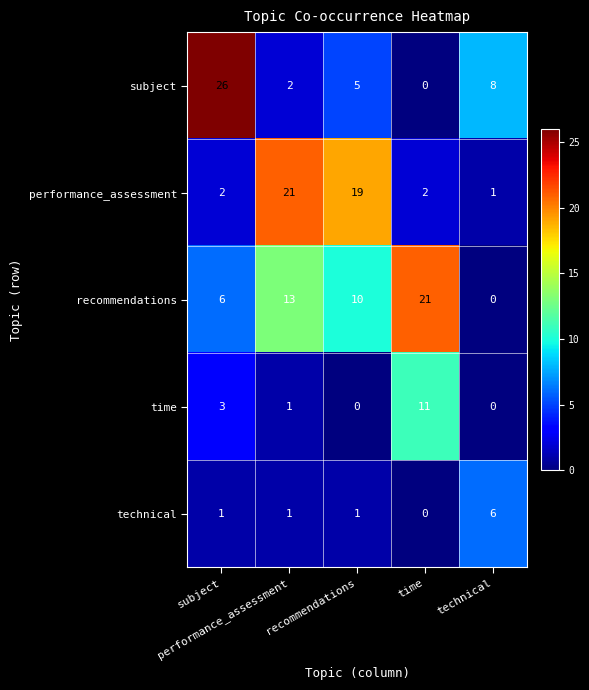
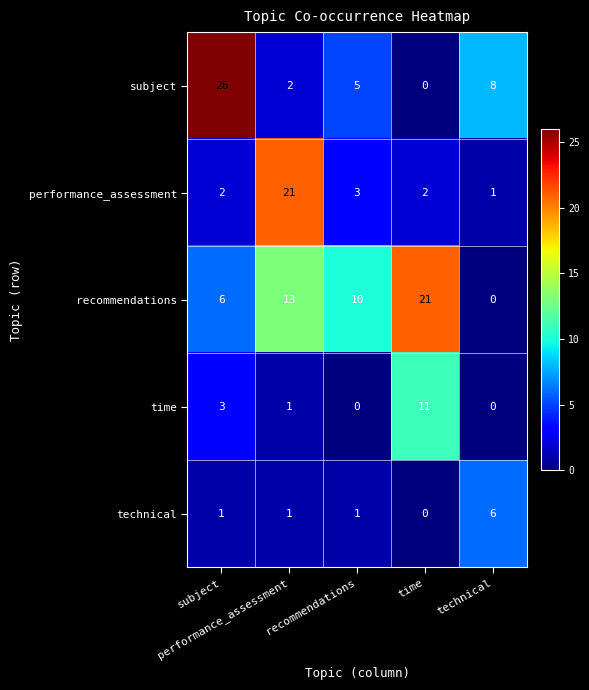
performance_assessment, recommendations: 19 -> 3
